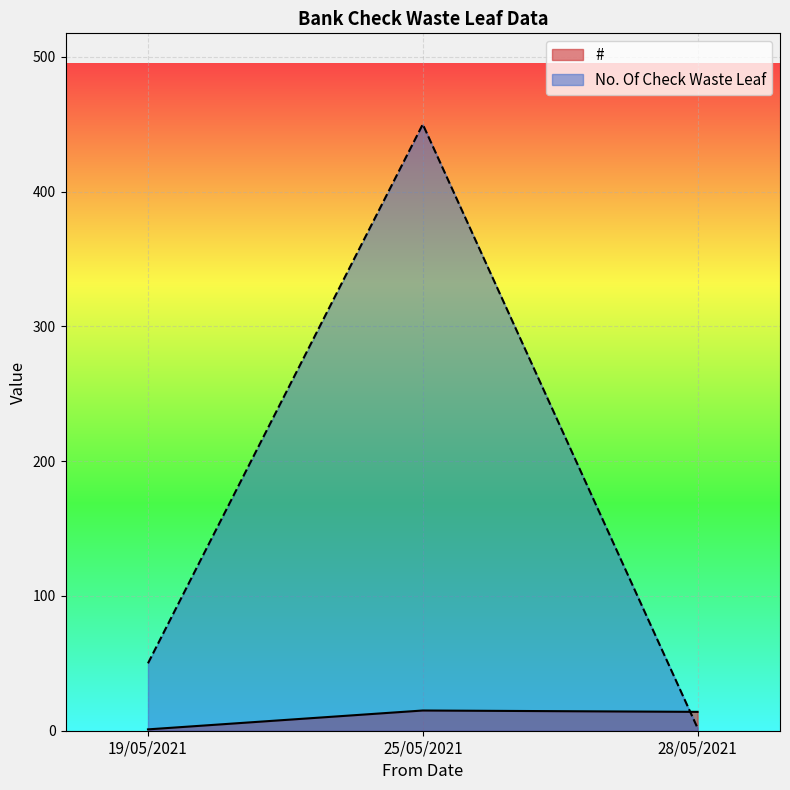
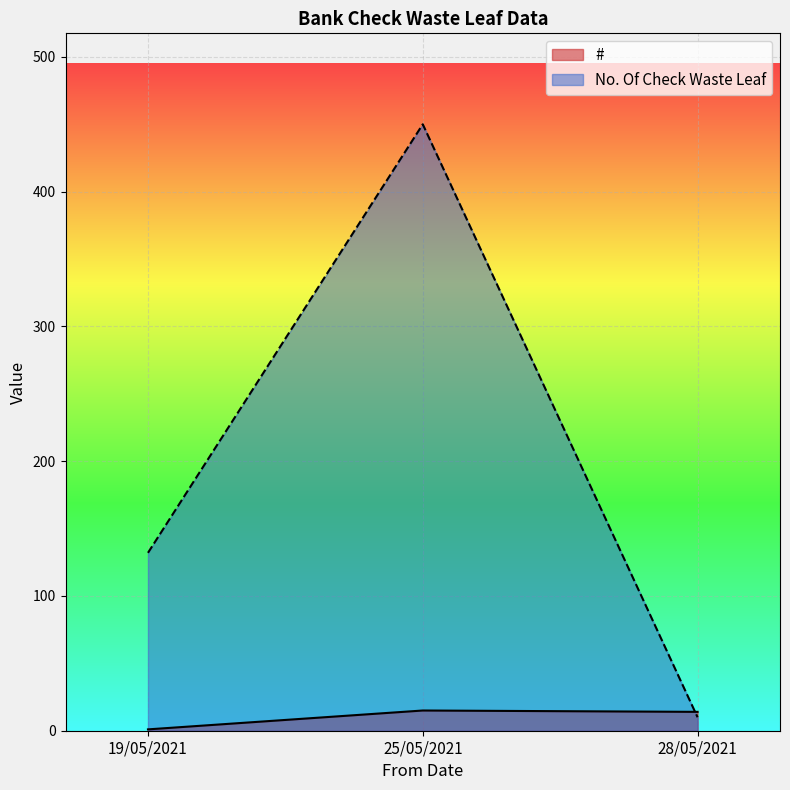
No. Of Check Waste Leaf, 19/05/2021: 50 -> 132
No. Of Check Waste Leaf, 28/05/2021: 2 -> 10
